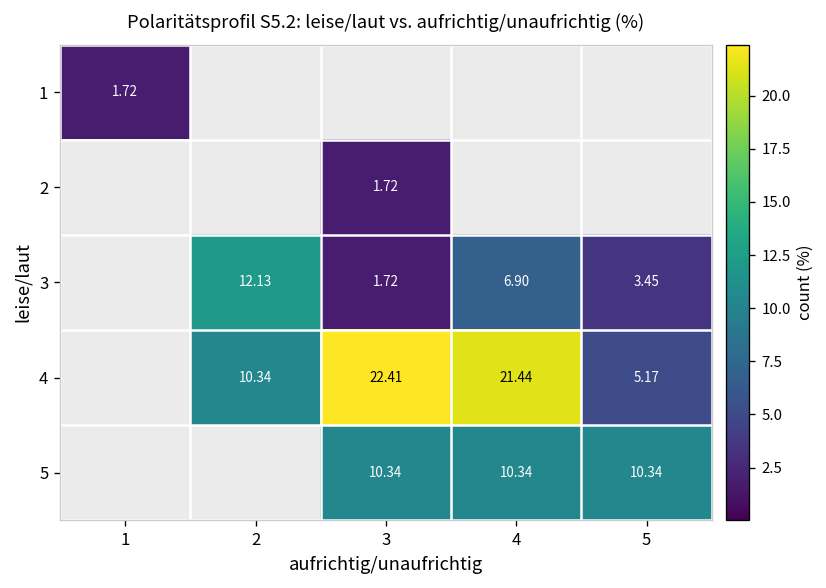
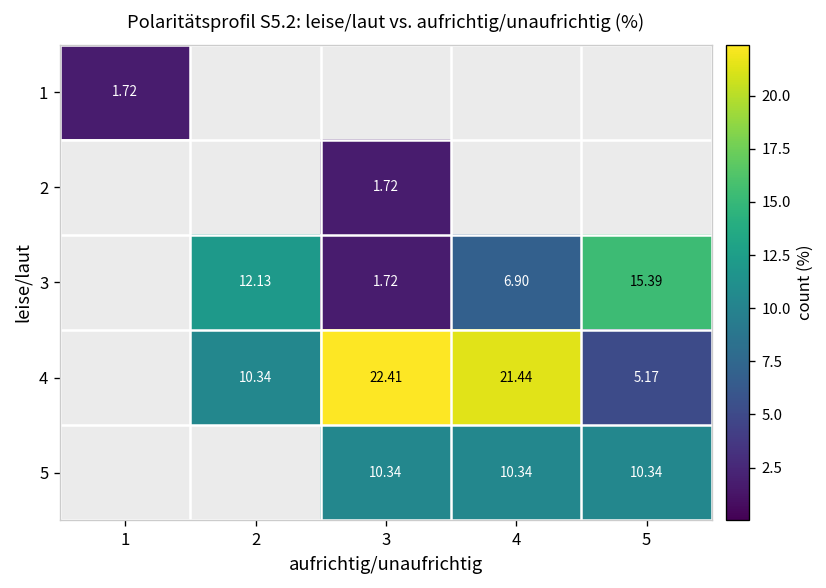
3, 5: 3.45 -> 15.39
